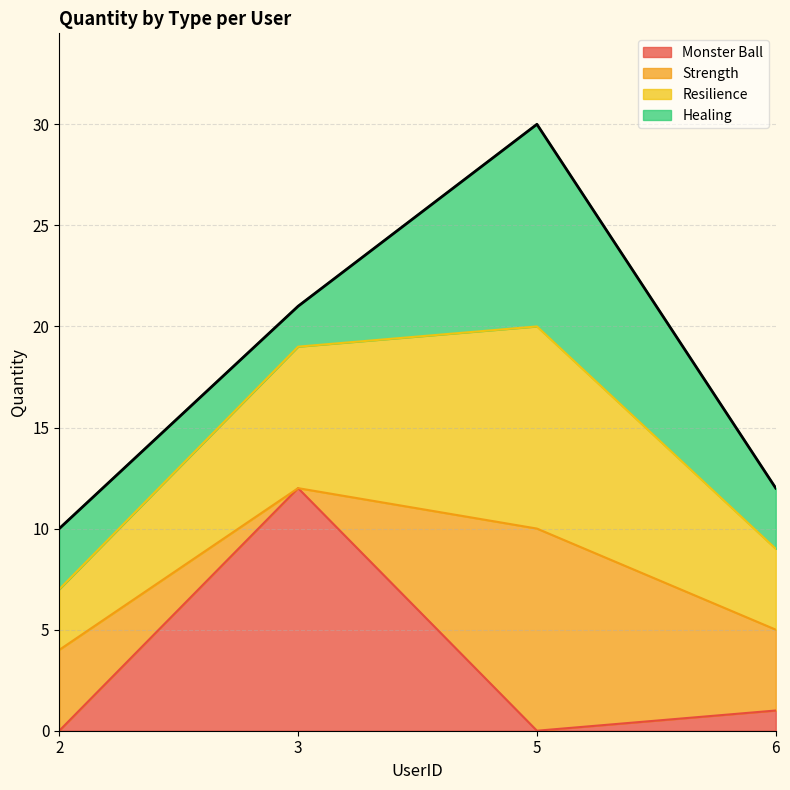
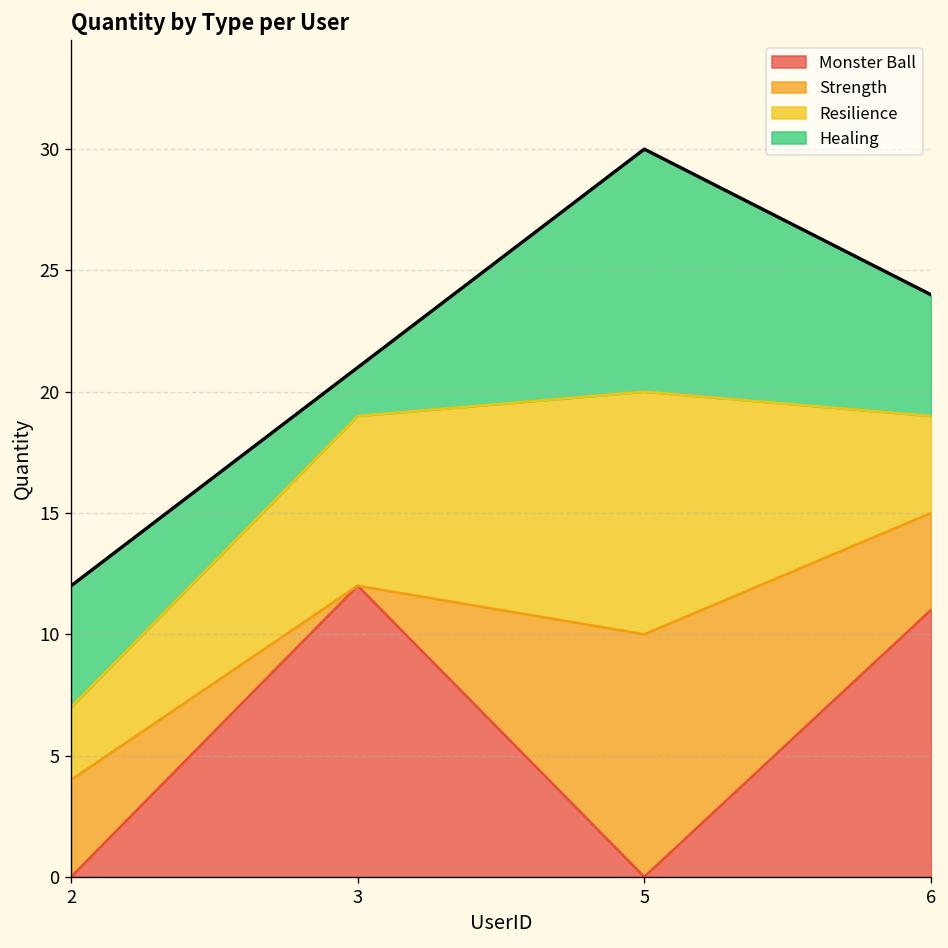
Healing, 2: 3 -> 5
Monster Ball, 6: 1 -> 11
Healing, 6: 3 -> 5
